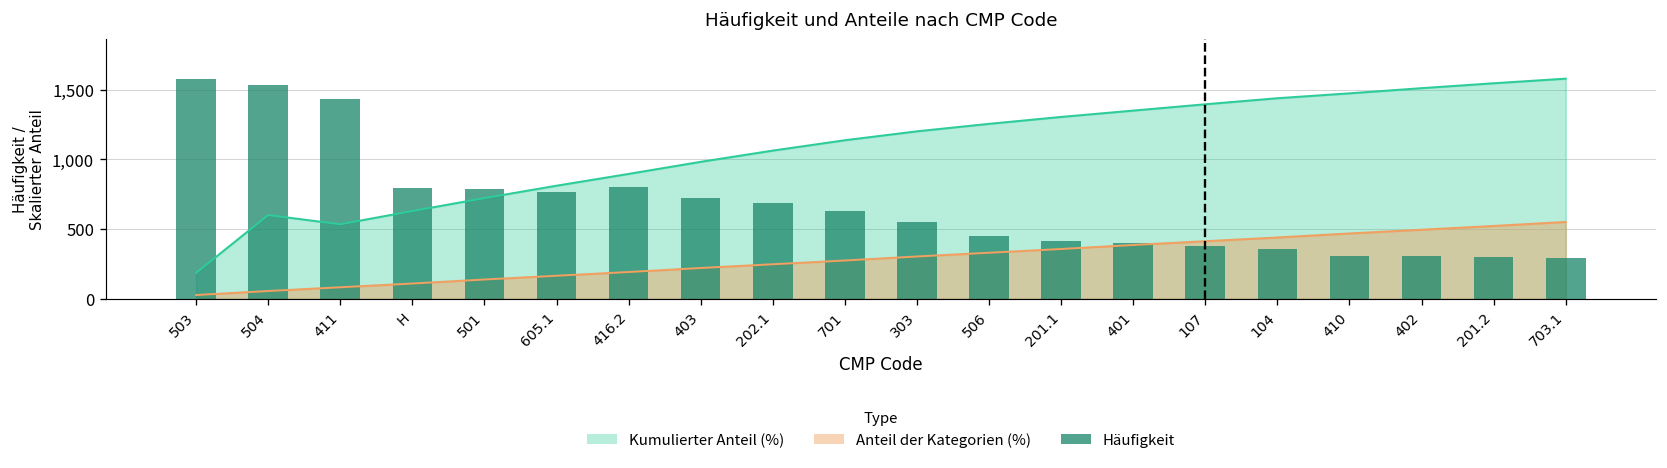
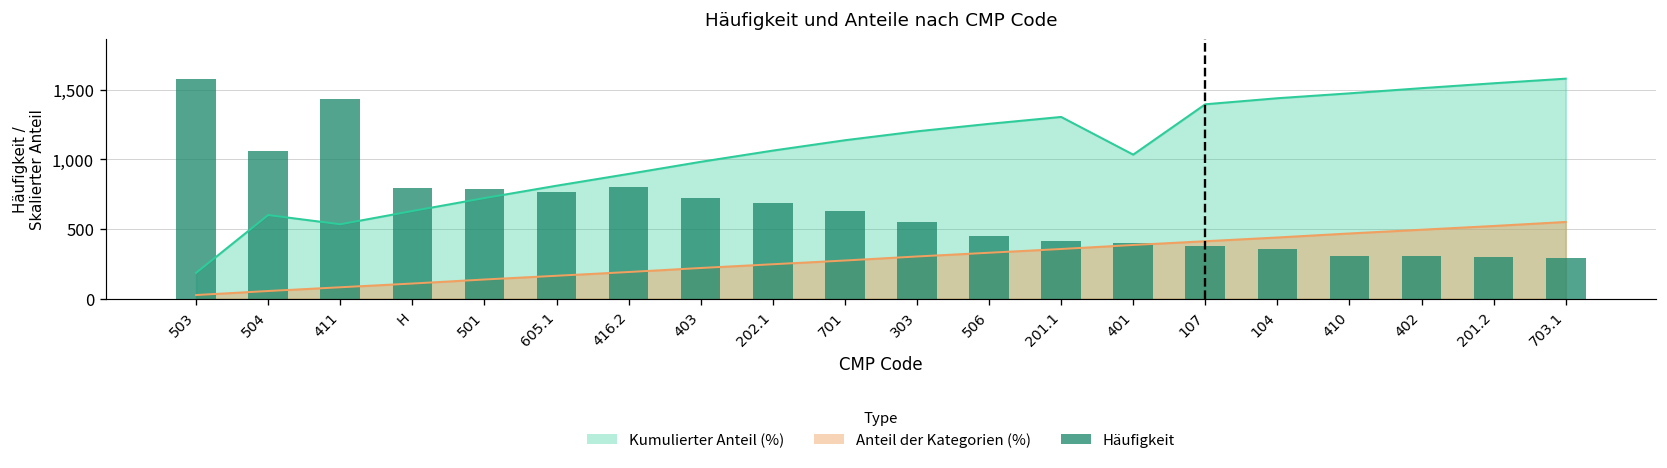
Häufigkeit, 504: 1,530 -> 1,060
Kumulierter Anteil (%), 401: 1,350 -> 1,030
